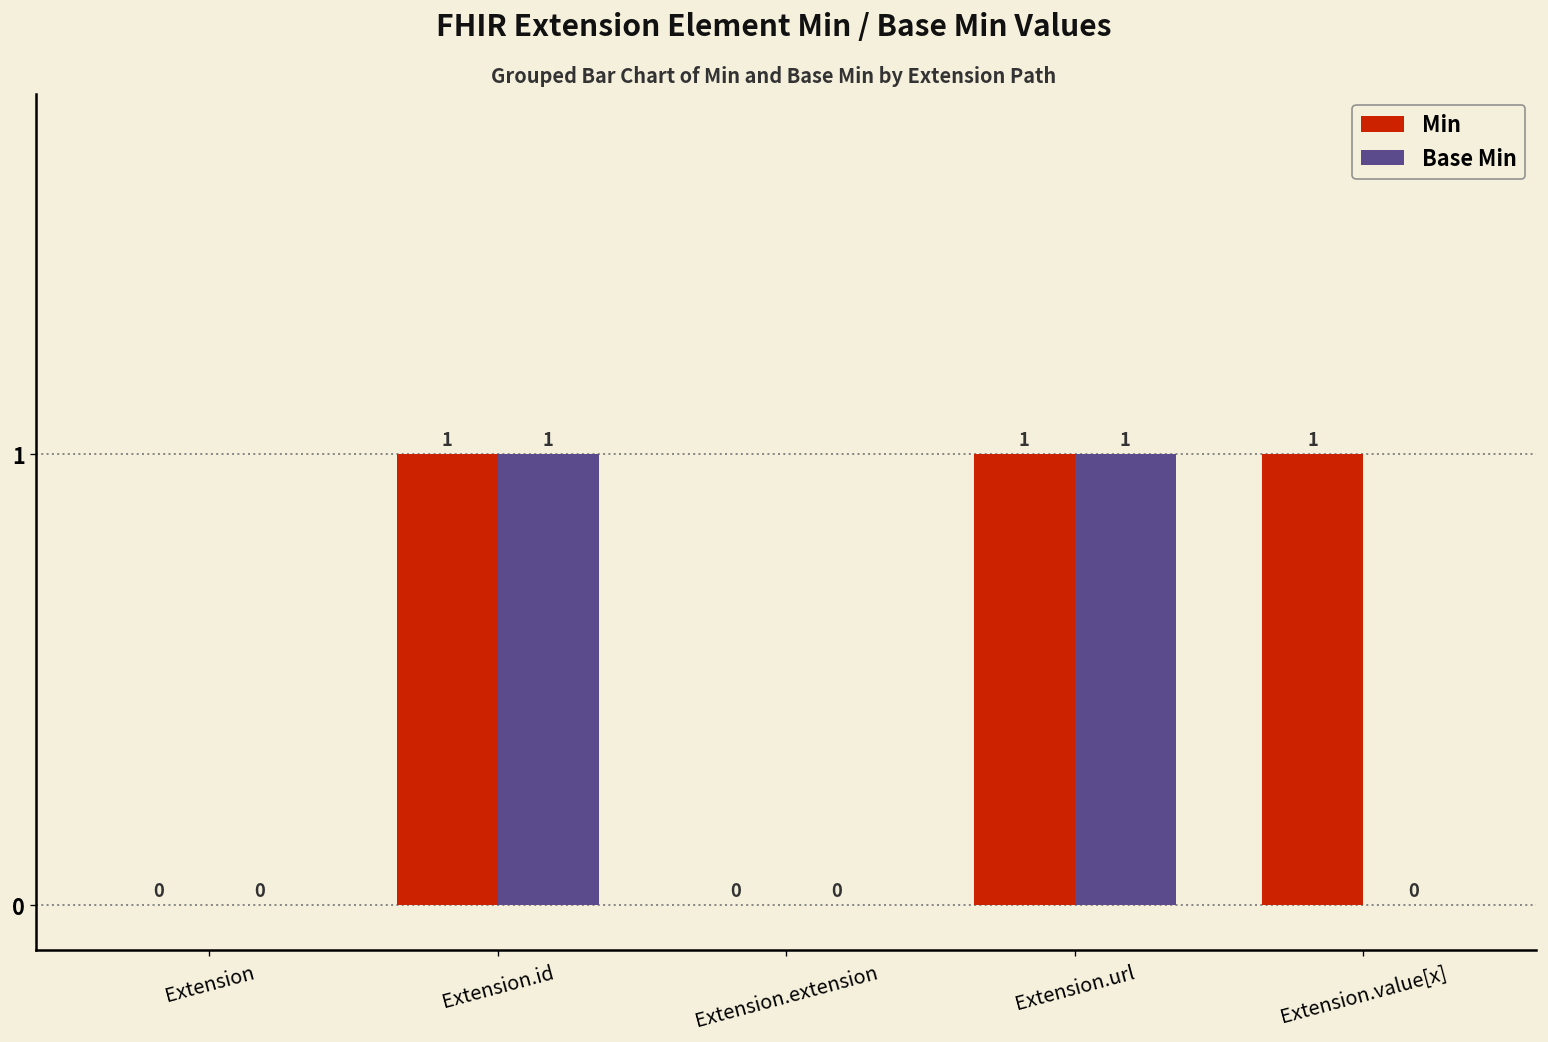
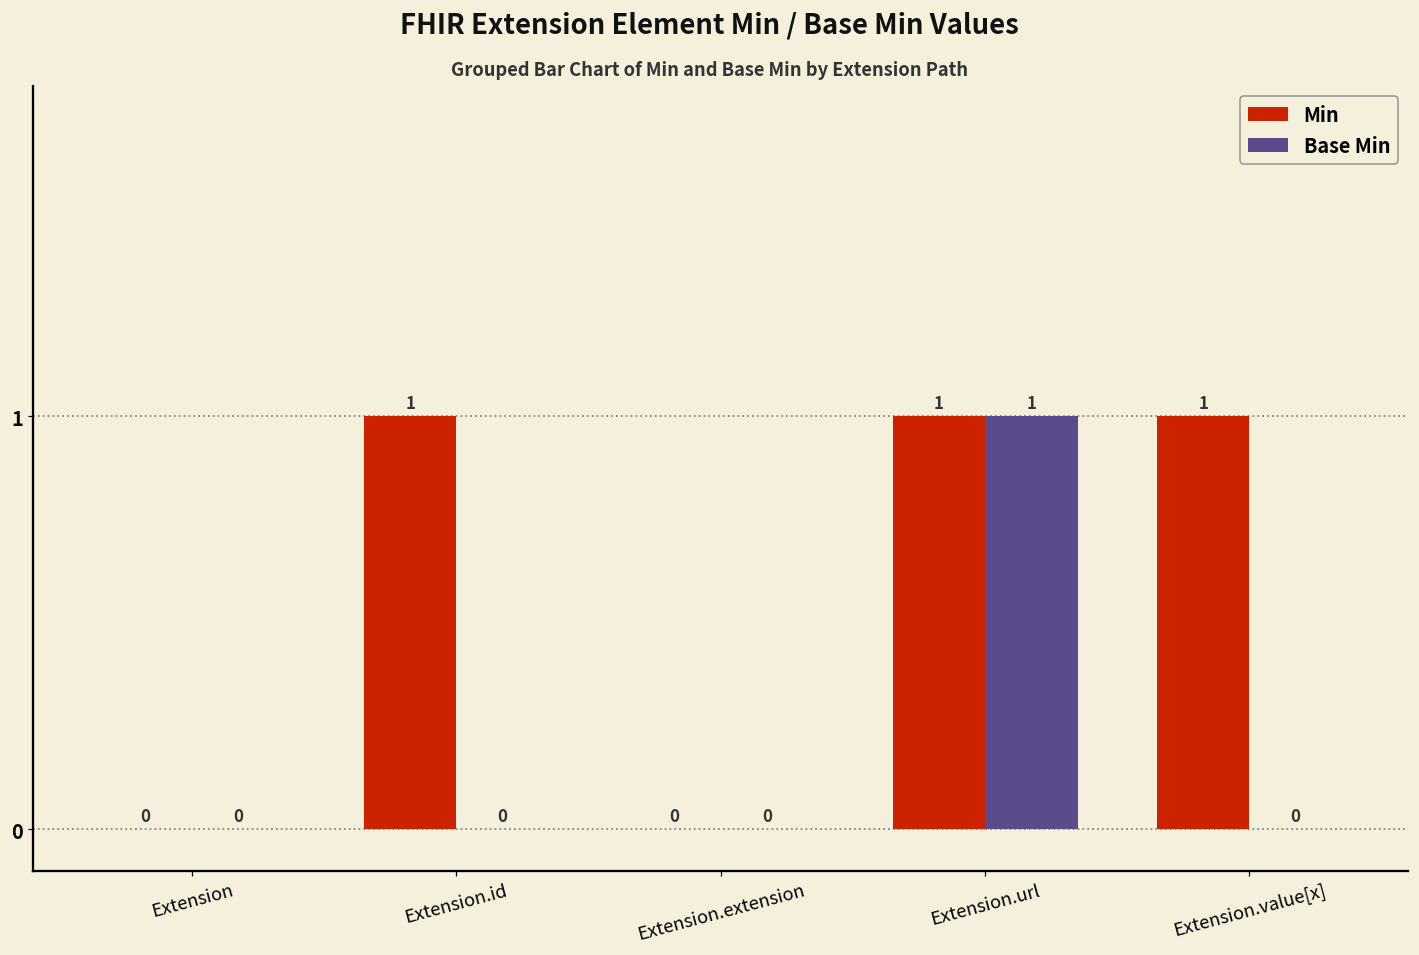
Base Min, Extension.id: 1 -> 0
